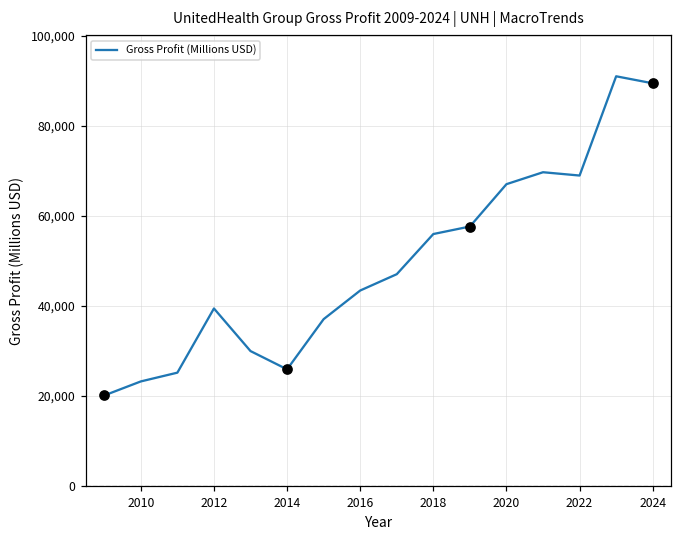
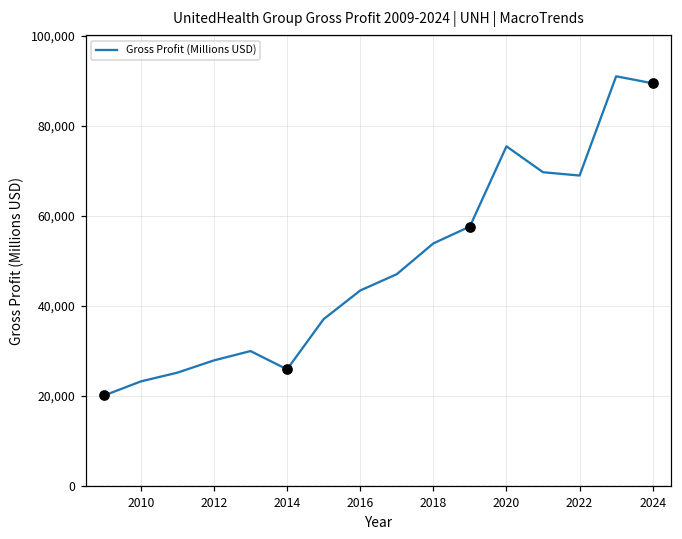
Gross Profit (Millions USD), 2012: 39,000 -> 28,000
Gross Profit (Millions USD), 2018: 56,000 -> 54,000
Gross Profit (Millions USD), 2020: 67,000 -> 75,000
